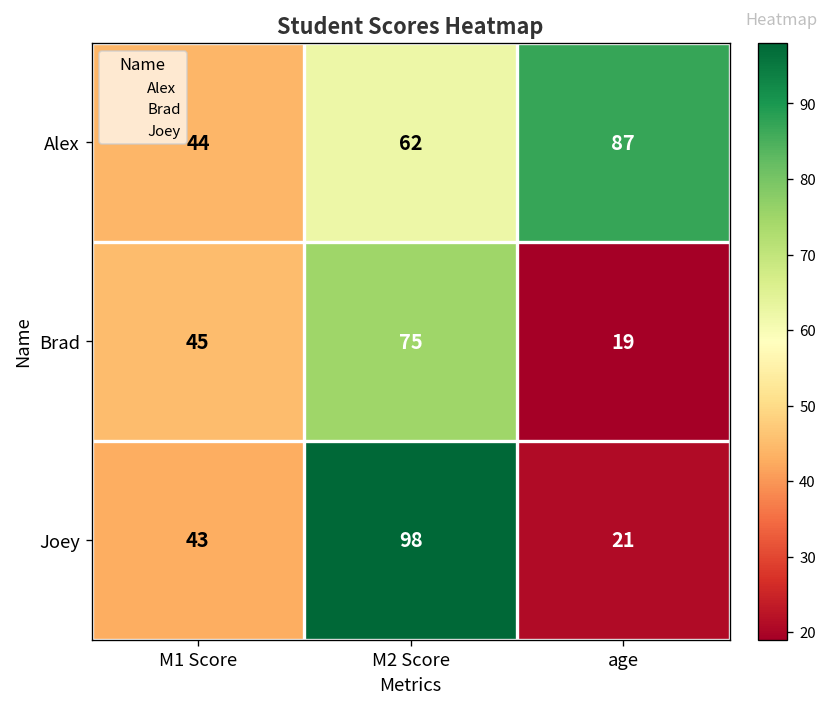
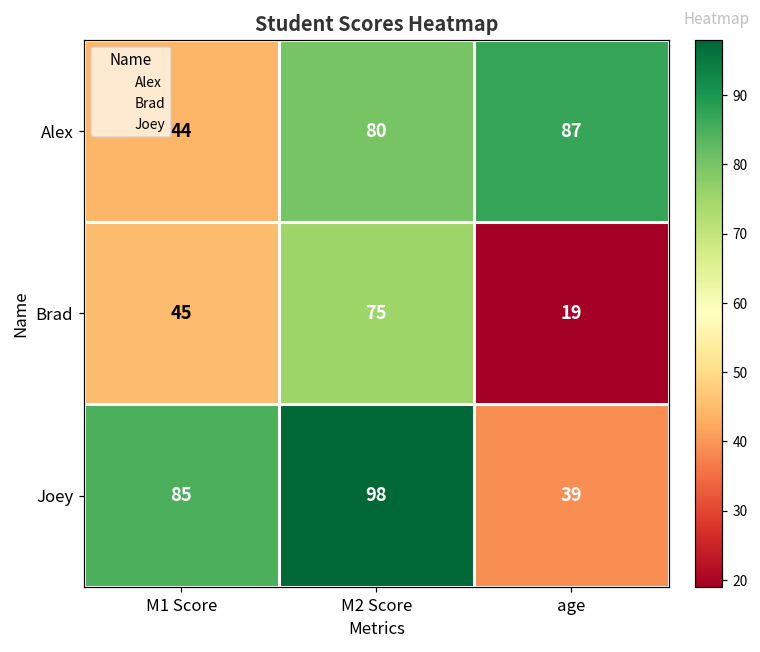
Alex, M2 Score: 62 -> 80
Joey, M1 Score: 43 -> 85
Joey, age: 21 -> 39
